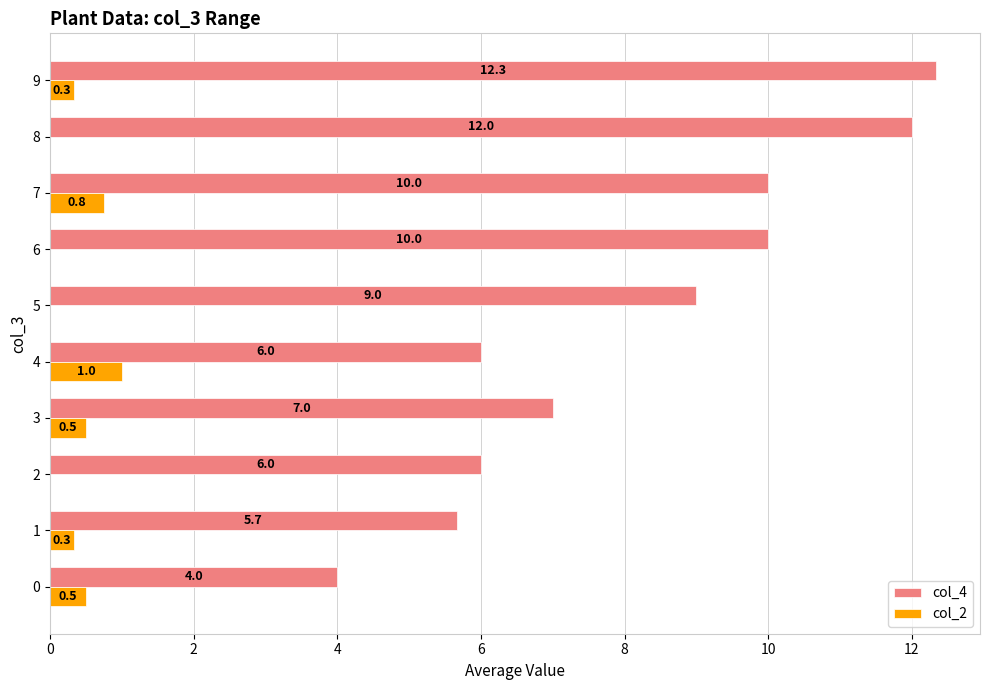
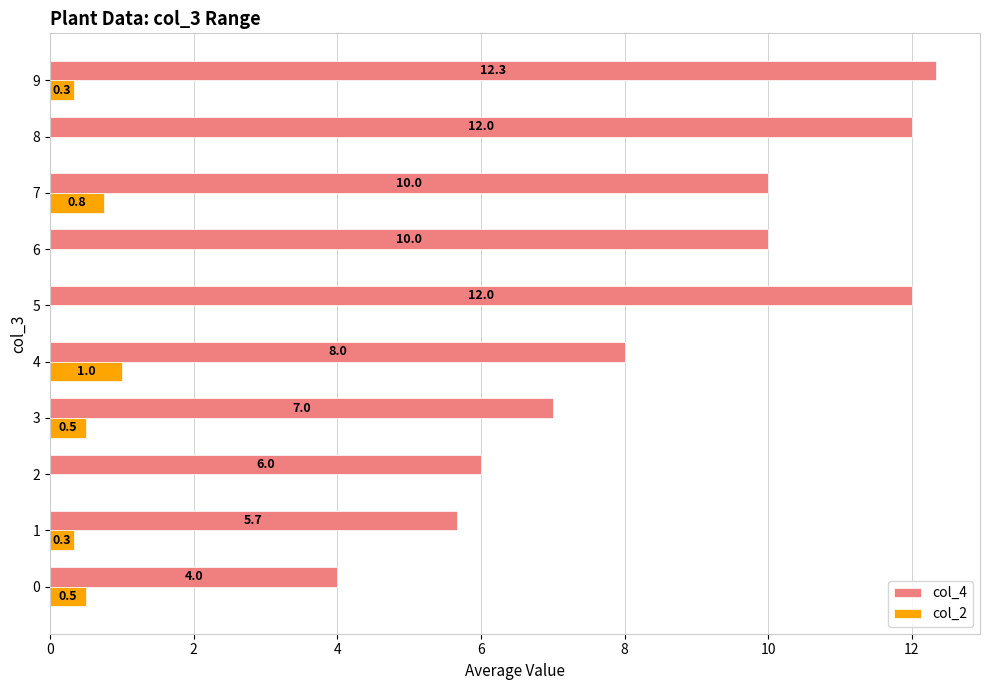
col_4, 5: 9.0 -> 12.0
col_4, 4: 6.0 -> 8.0
